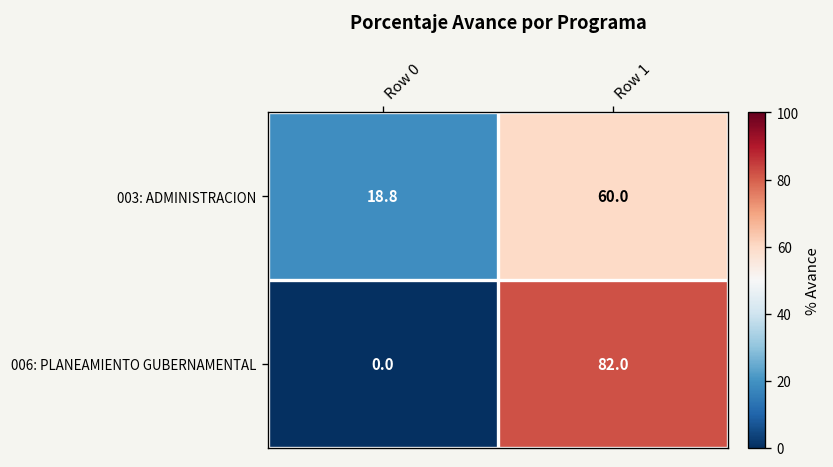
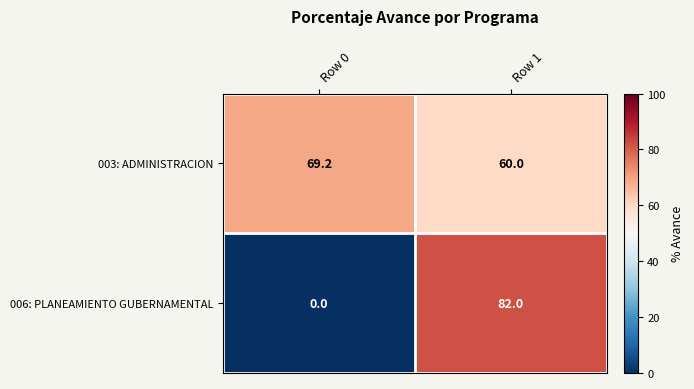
003: ADMINISTRACION, Row 0: 18.8 -> 69.2
